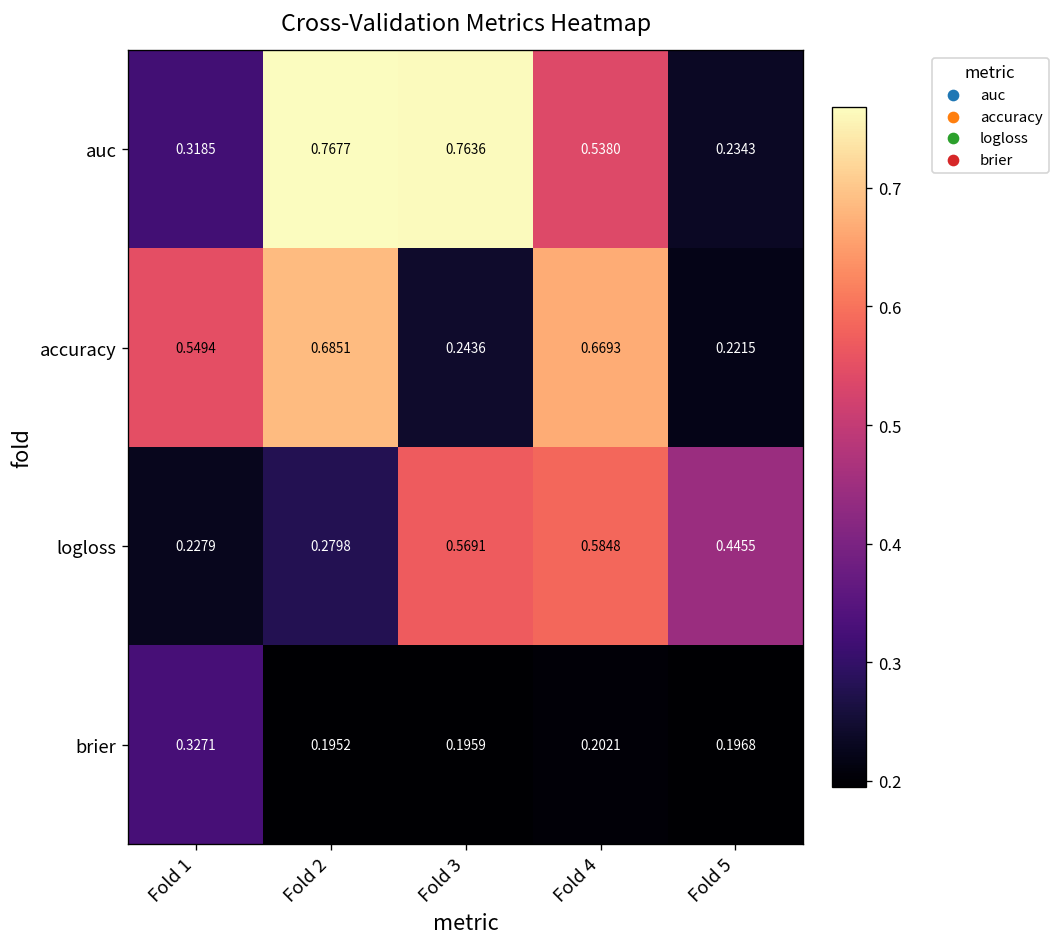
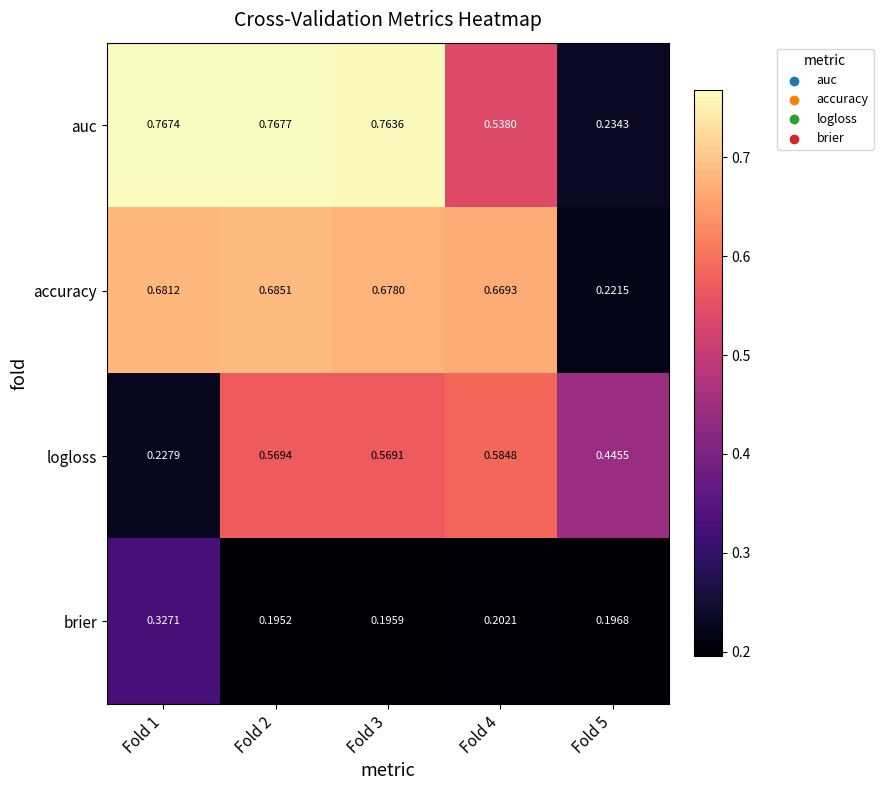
auc, Fold 1: 0.3185 -> 0.7674
accuracy, Fold 1: 0.5494 -> 0.6812
accuracy, Fold 3: 0.2436 -> 0.6780
logloss, Fold 2: 0.2798 -> 0.5694
